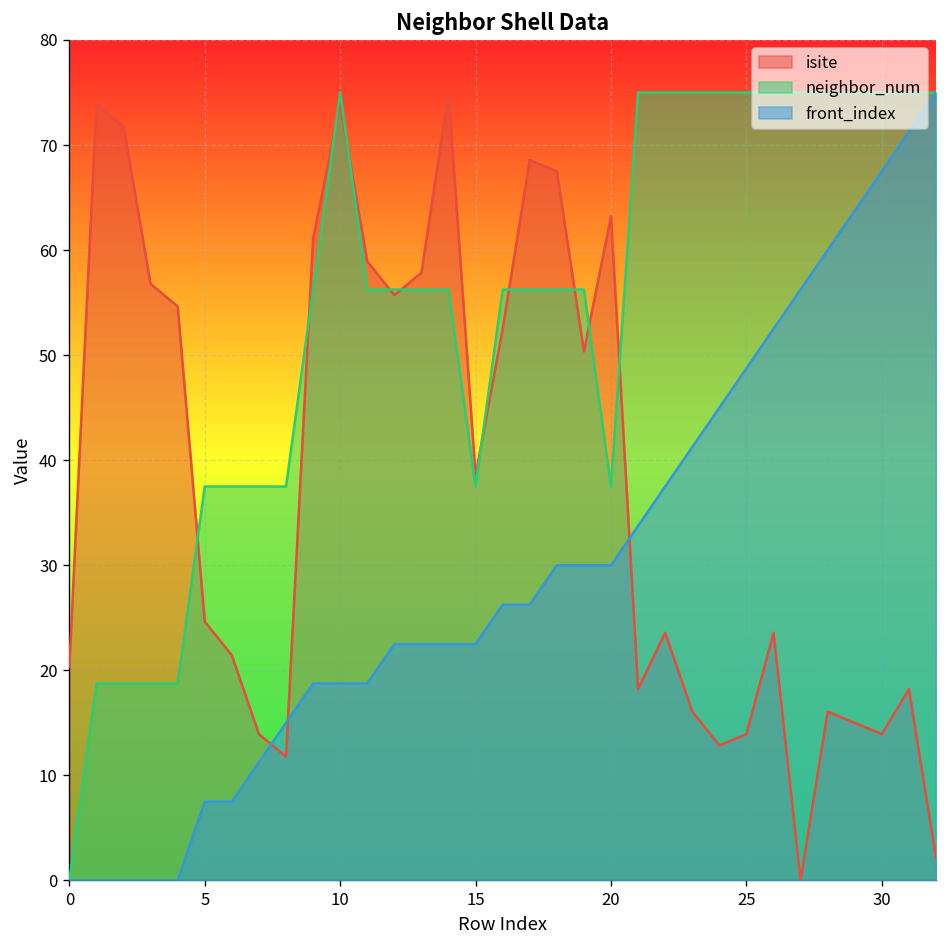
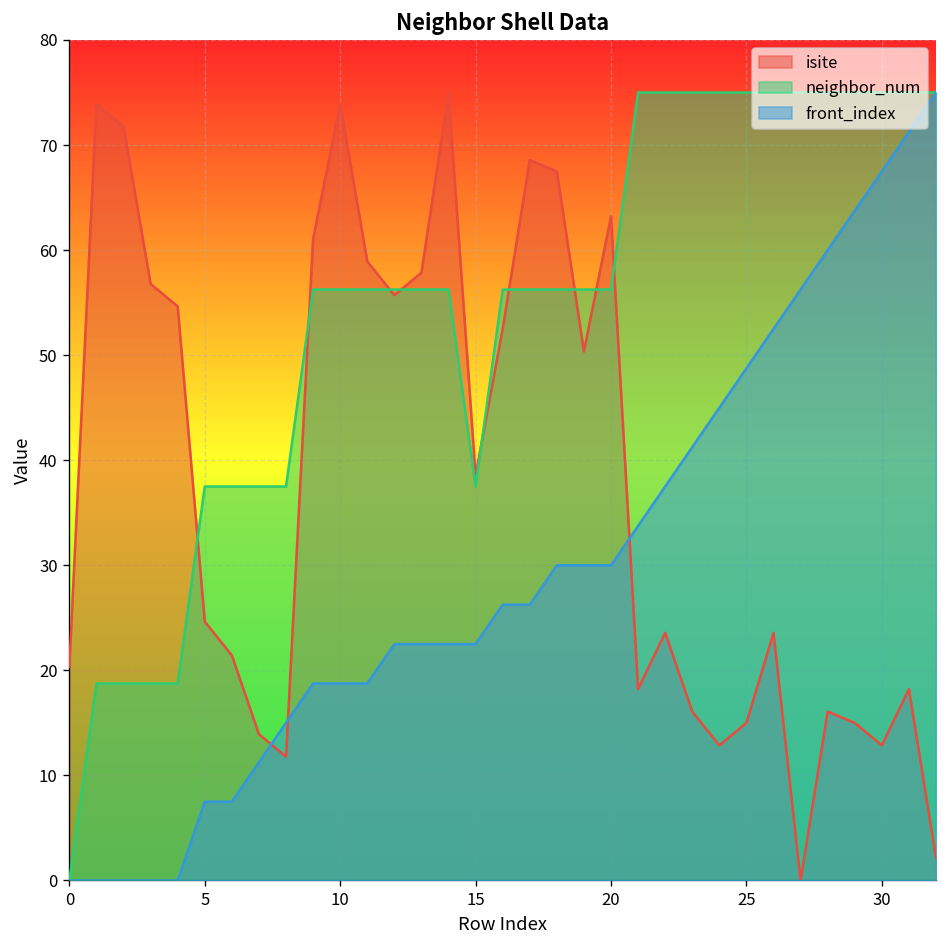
neighbor_num, 10: 75 -> 56
neighbor_num, 20: 38 -> 56
isite, 25: 14 -> 15
isite, 30: 14 -> 13
